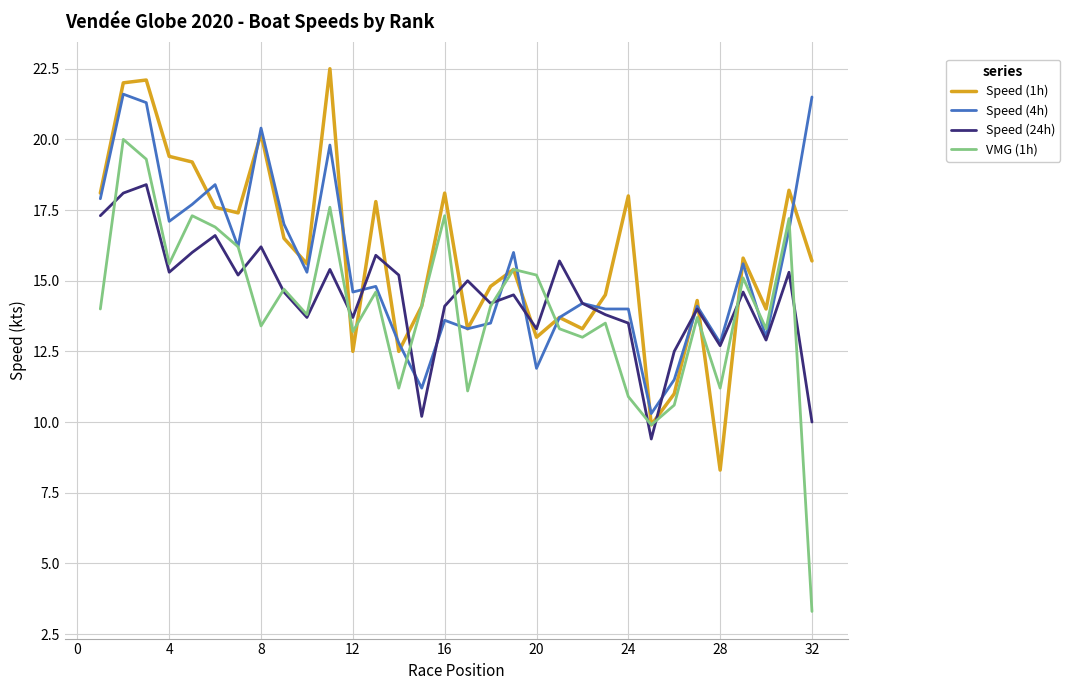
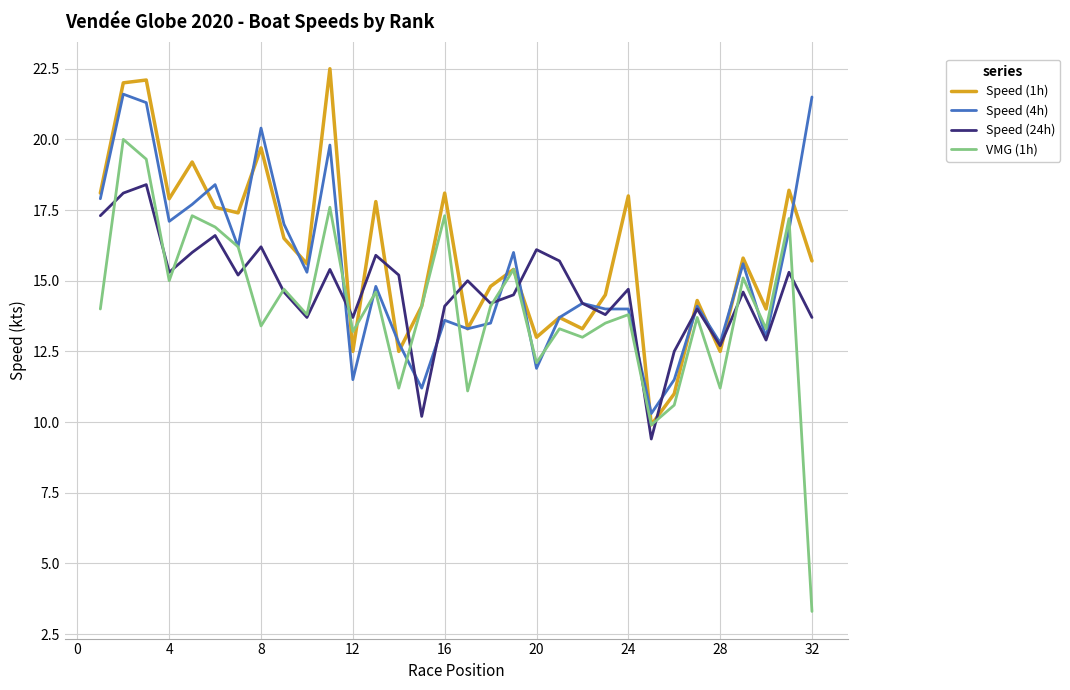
Speed (1h), 4: 19.4 -> 17.9
VMG (1h), 4: 15.6 -> 15.0
Speed (1h), 8: 20.2 -> 19.7
Speed (4h), 12: 14.6 -> 11.5
Speed (24h), 20: 13.3 -> 16.1
VMG (1h), 20: 15.2 -> 12.1
Speed (24h), 24: 13.5 -> 14.7
VMG (1h), 24: 10.9 -> 13.8
Speed (1h), 28: 8.3 -> 12.5
Speed (24h), 32: 10.0 -> 13.7
